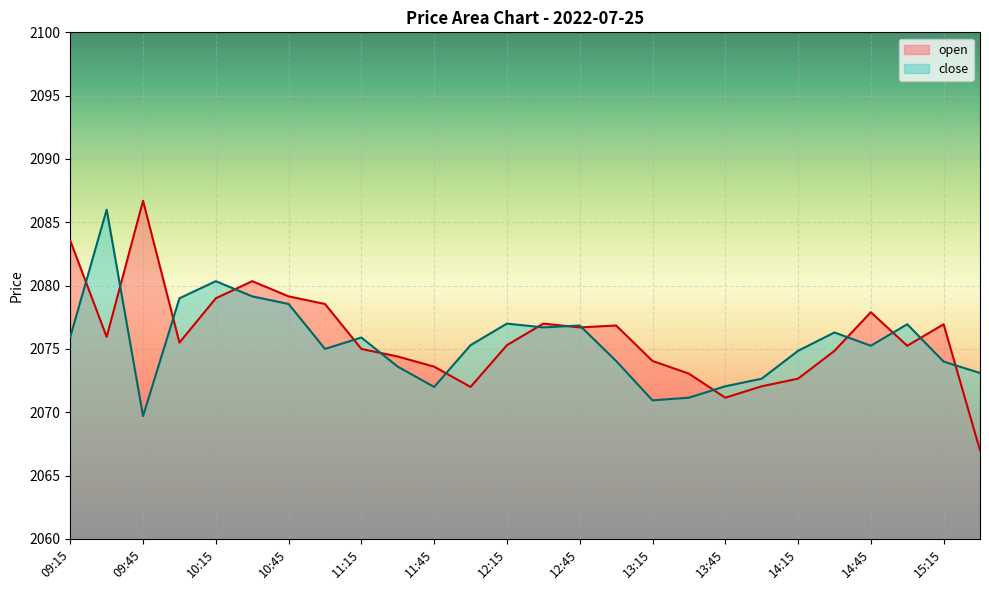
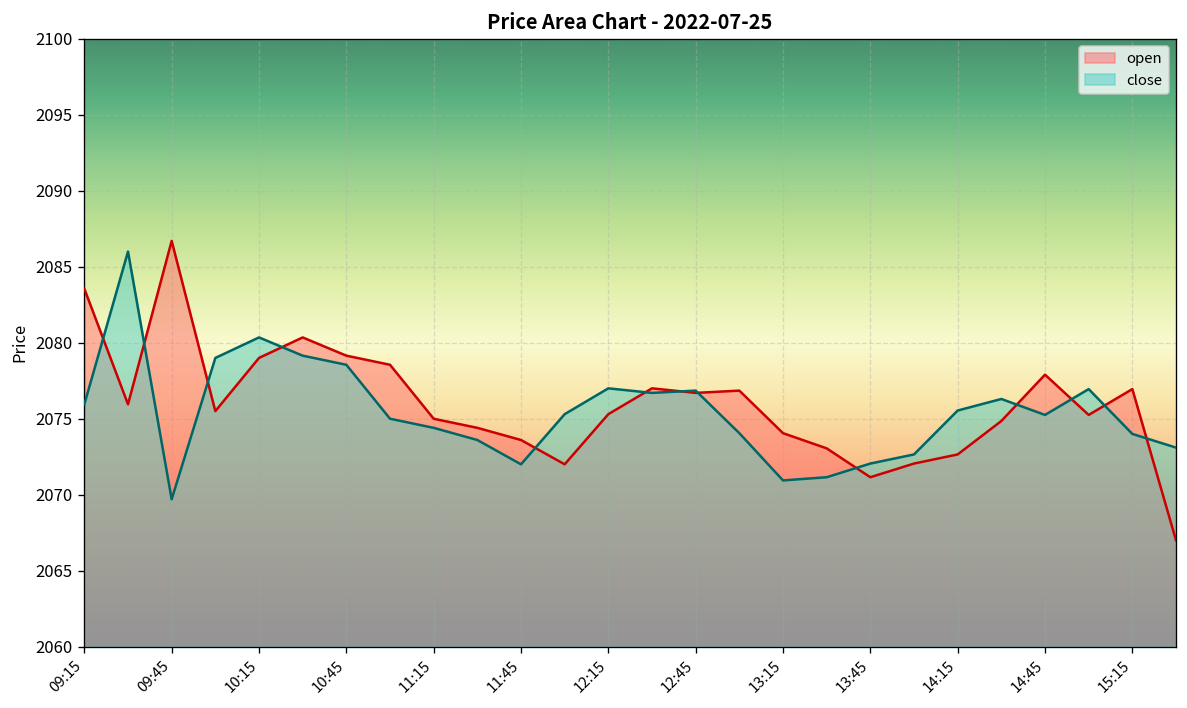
close, 11:15: 2075.9 -> 2074.4
close, 14:15: 2074.9 -> 2075.5
